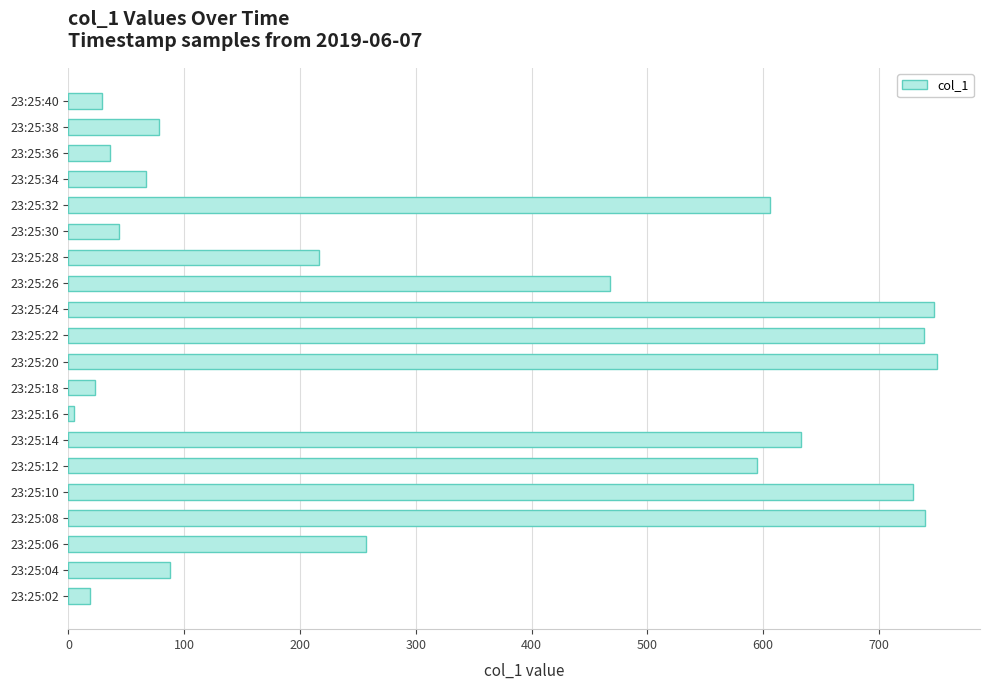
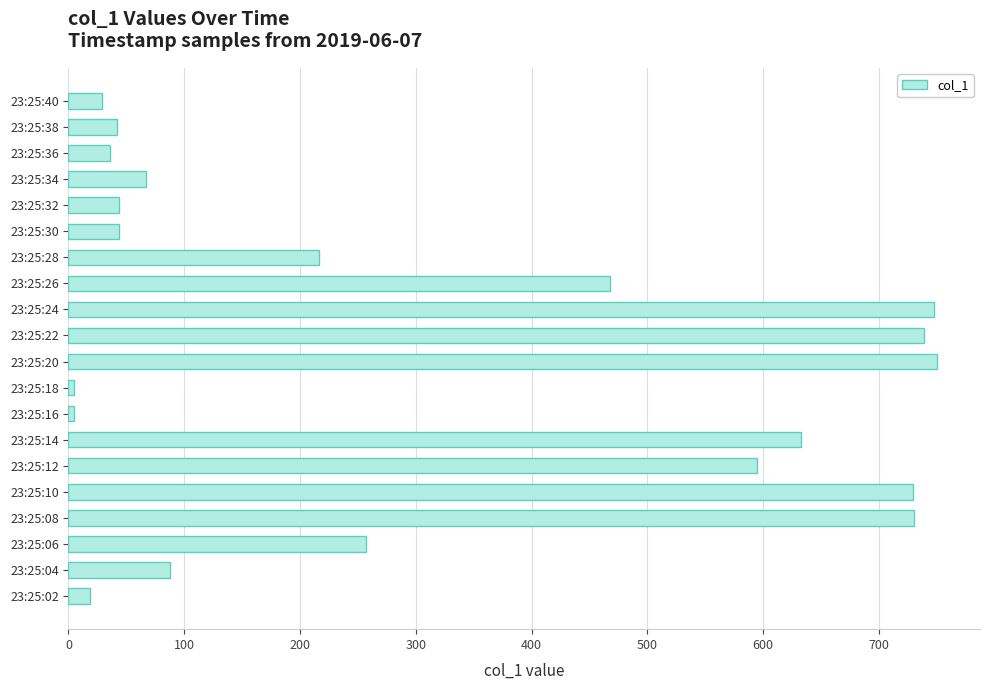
23:25:38: 78 -> 42
23:25:32: 606 -> 44
23:25:18: 23 -> 5
23:25:08: 740 -> 730
